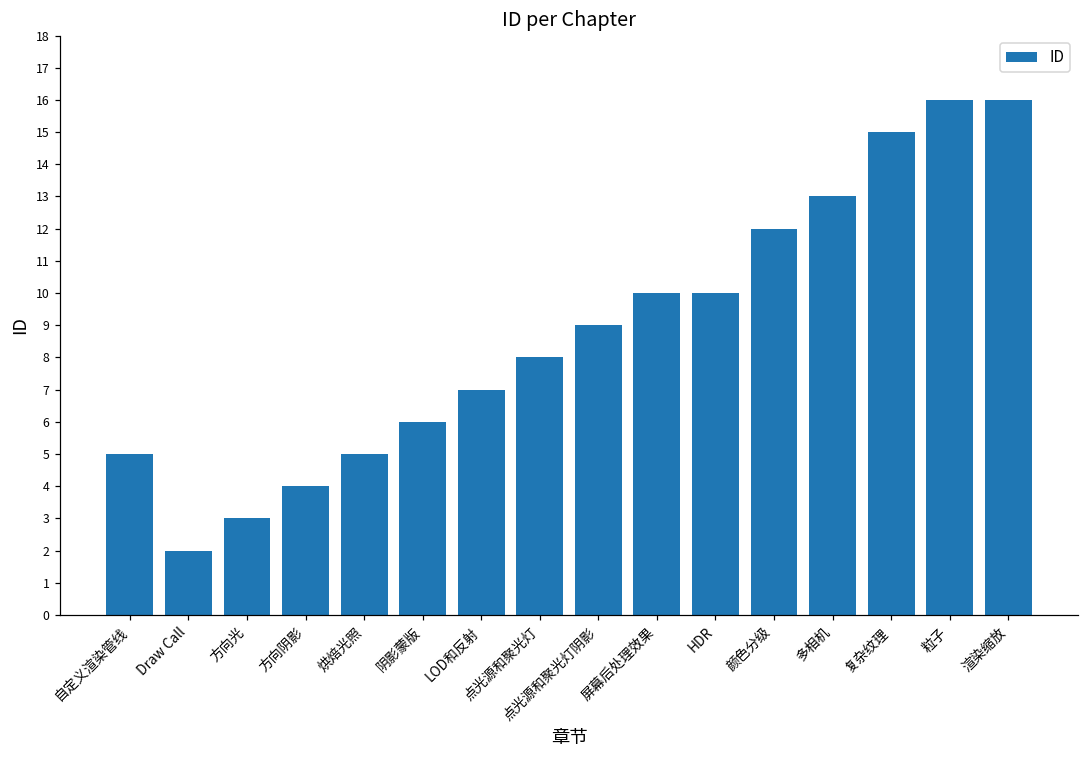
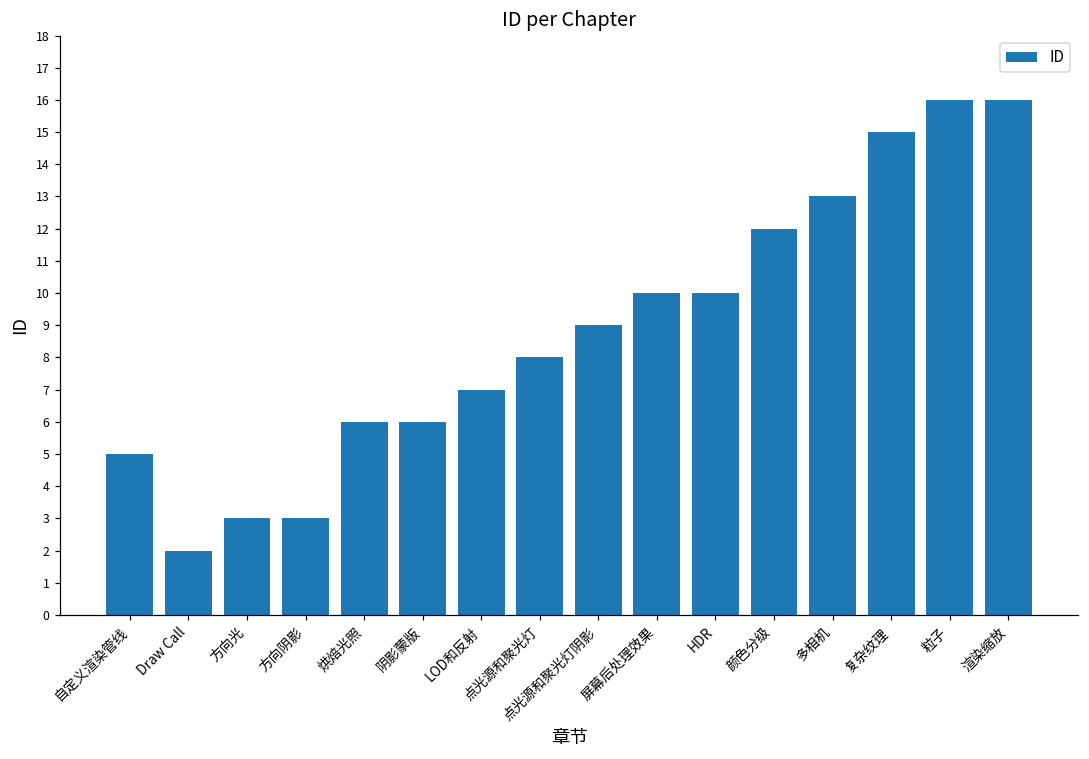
方向阴影: 4 -> 3
烘焙光照: 5 -> 6
